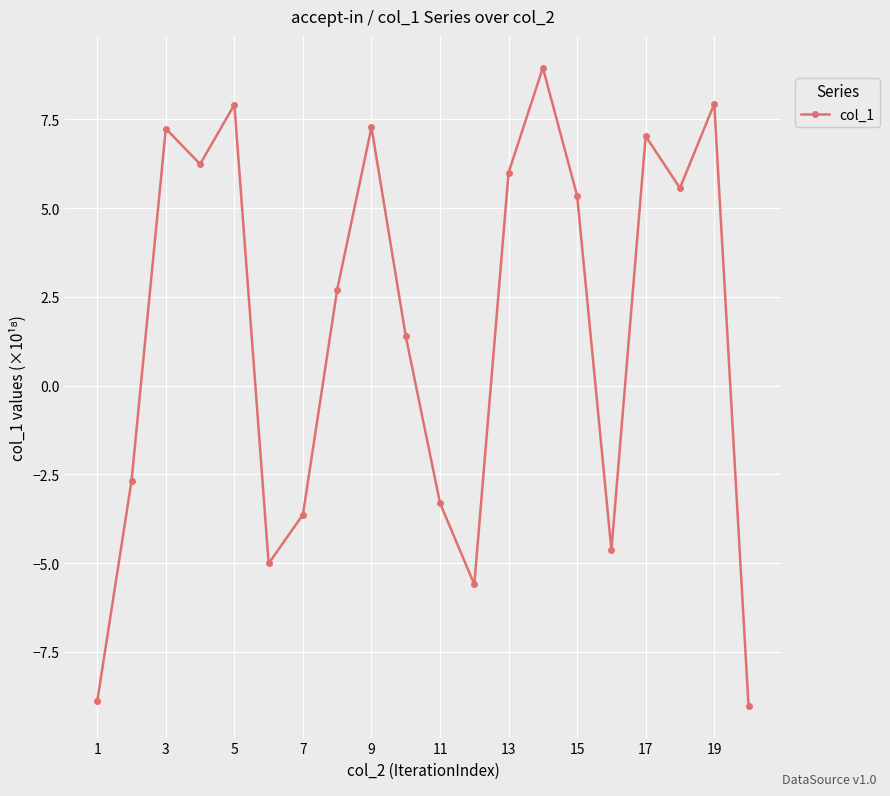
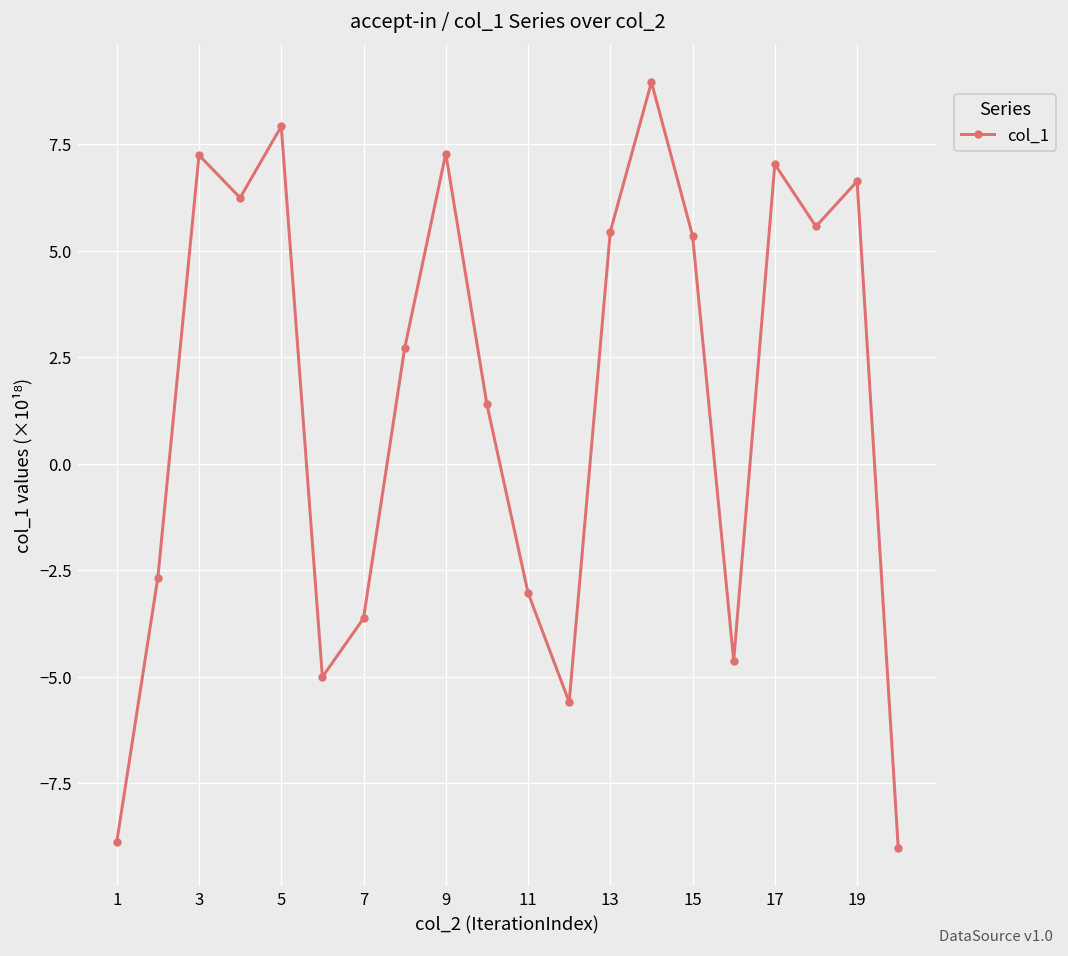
11: -3.3 -> -3.0
13: 6.0 -> 5.4
19: 7.9 -> 6.6
